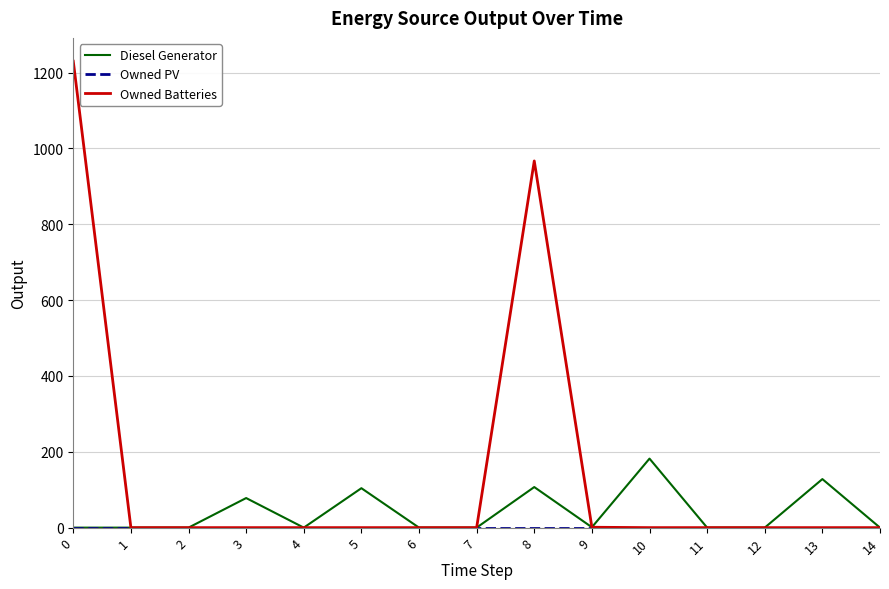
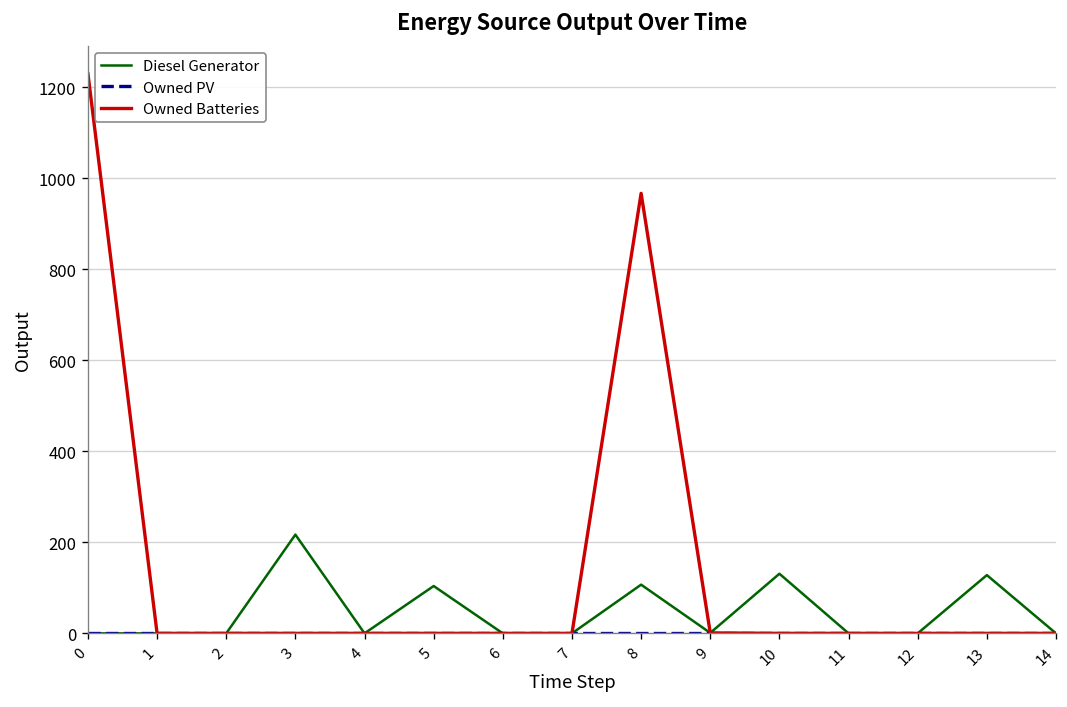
Diesel Generator, 3: 80 -> 220
Diesel Generator, 10: 180 -> 130
